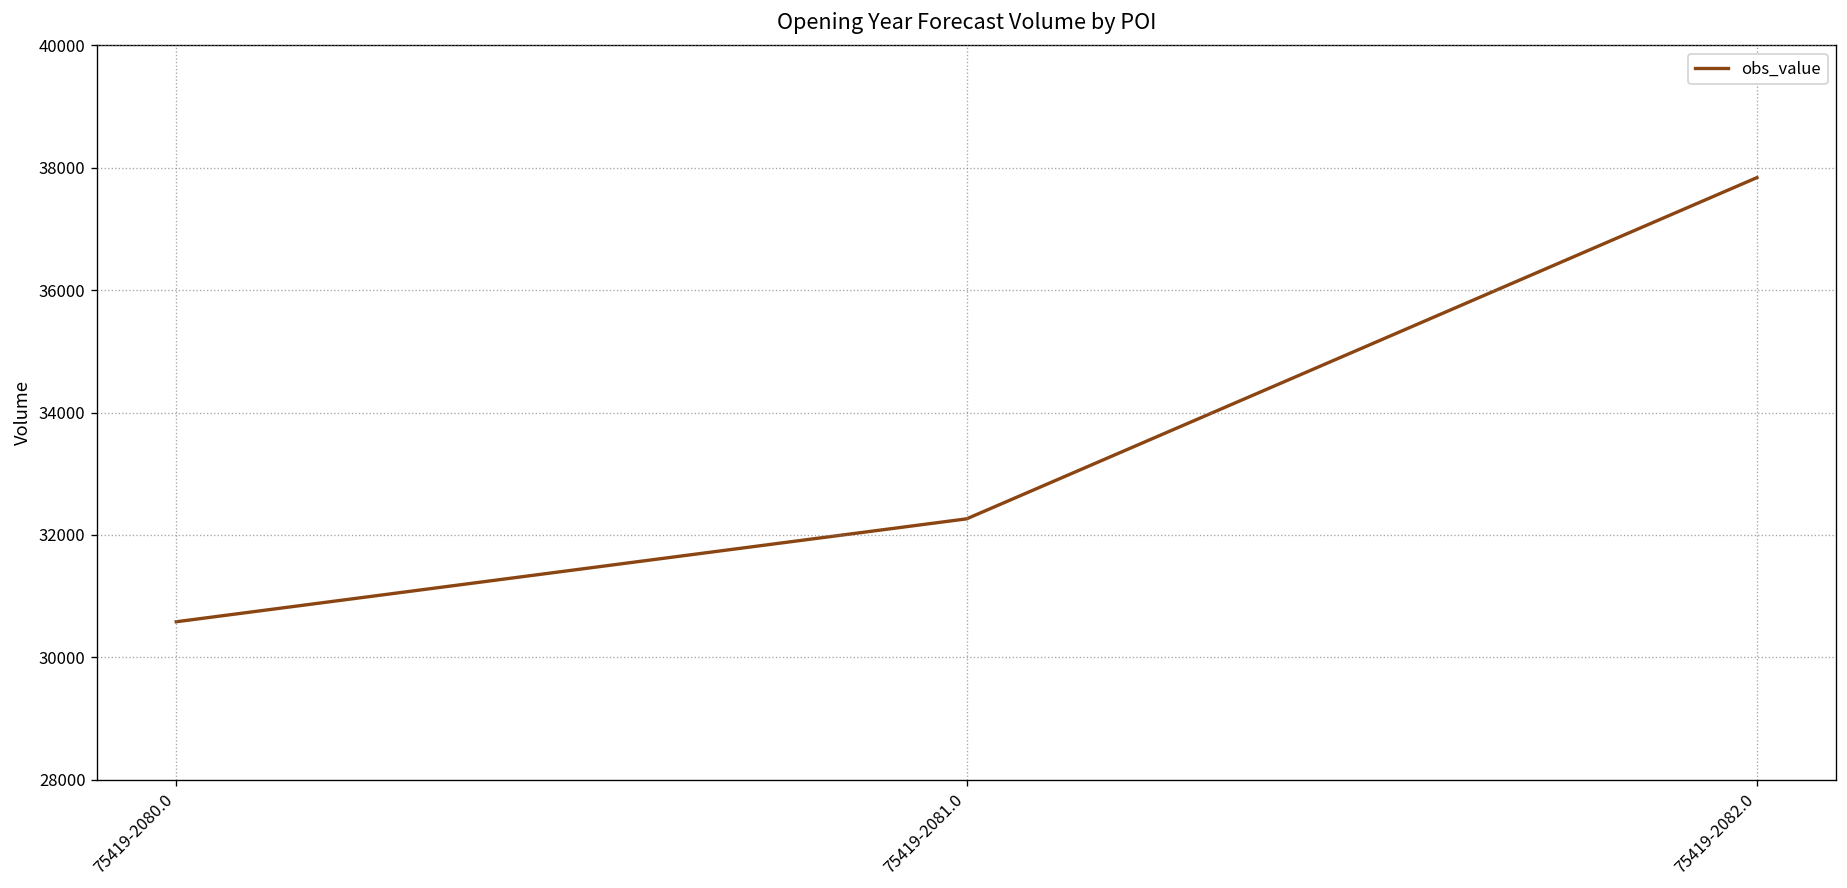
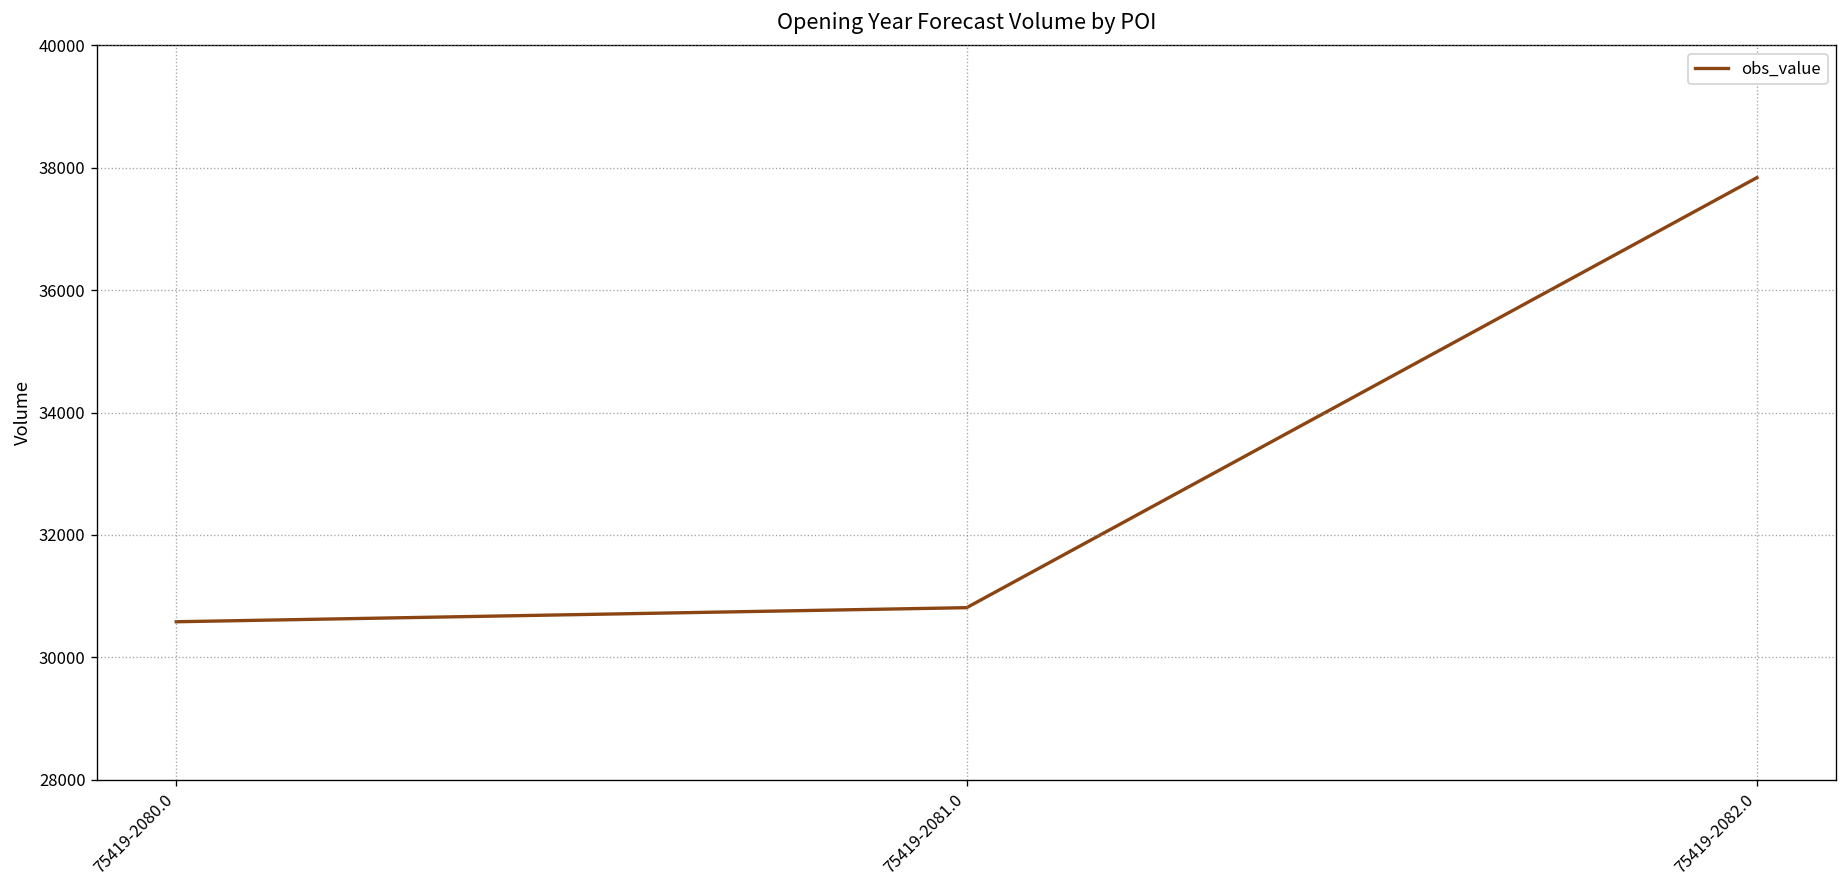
75419-2081.0: 32300 -> 30800
